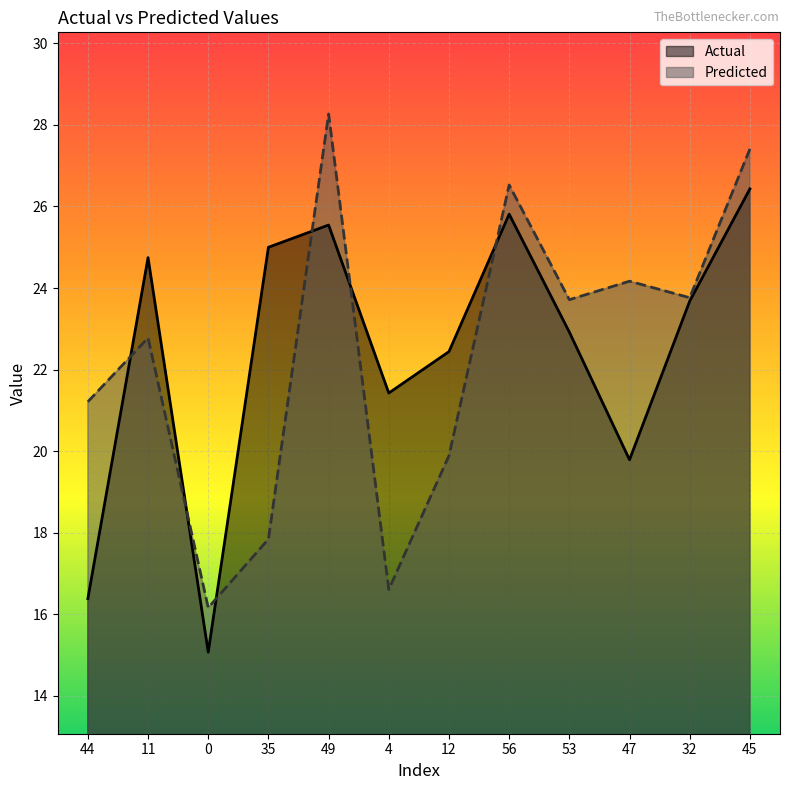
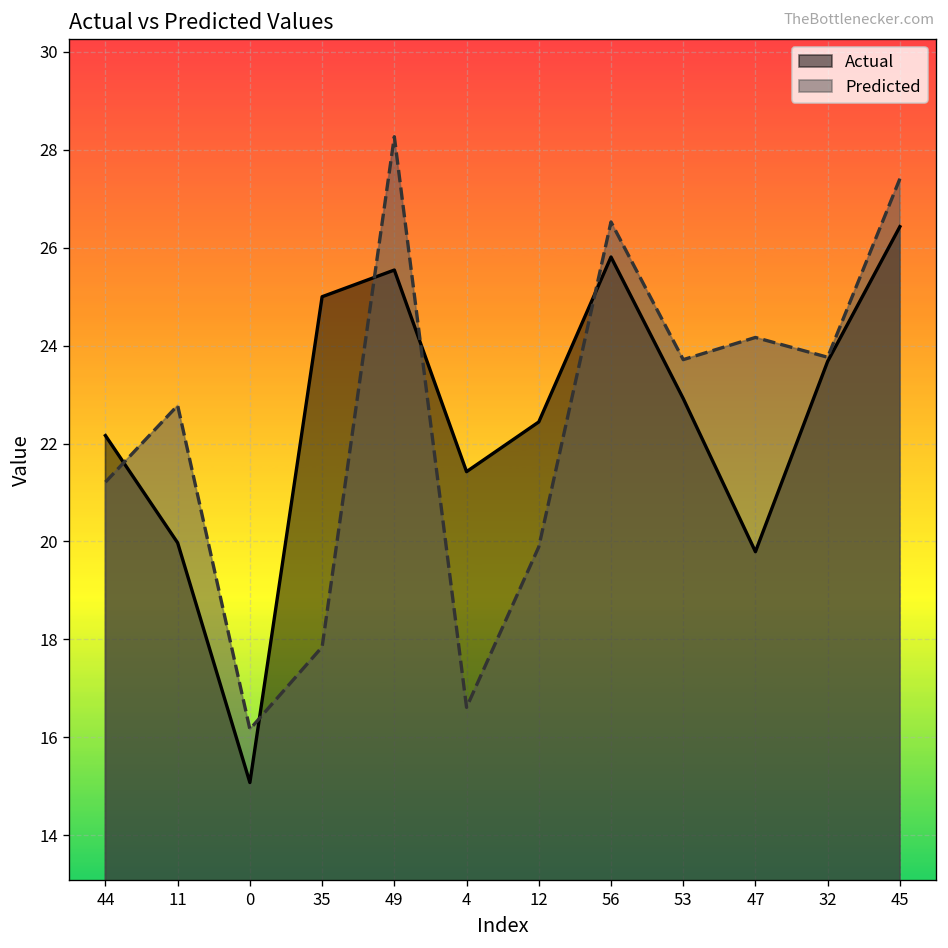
Actual, 44: 16.4 -> 22.2
Actual, 11: 24.7 -> 20.0
